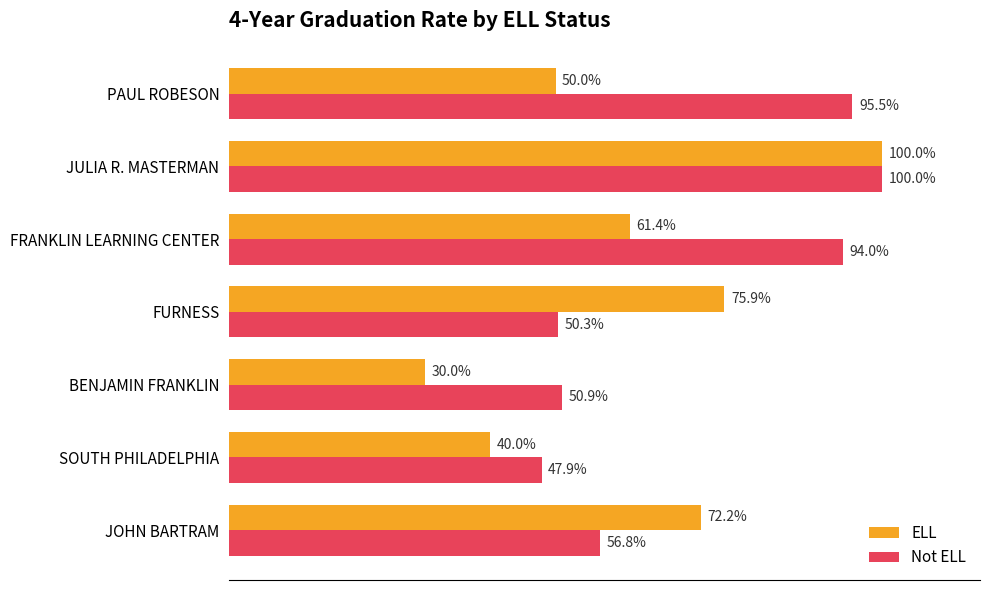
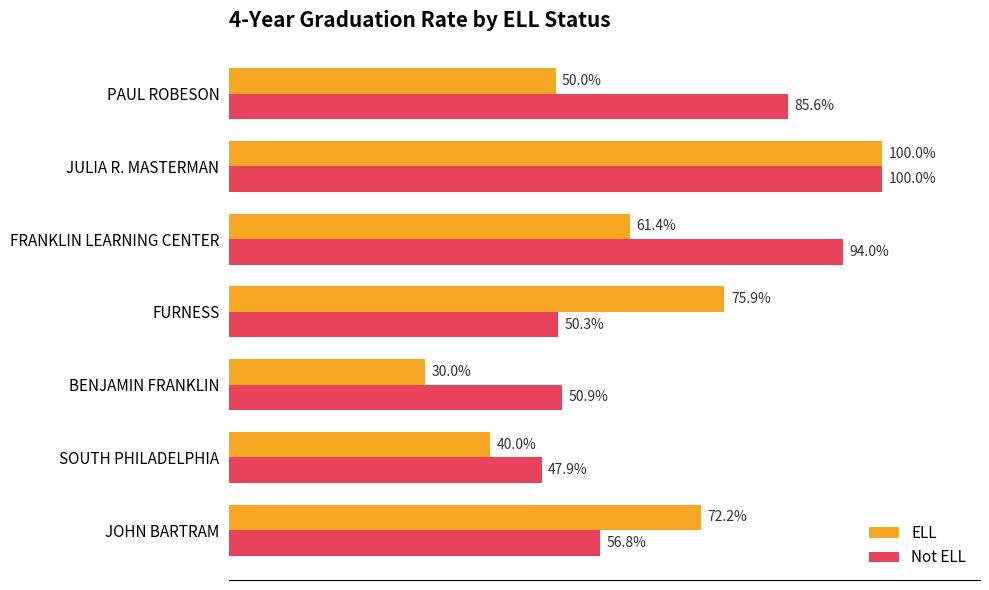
Not ELL, PAUL ROBESON: 95.5% -> 85.6%
